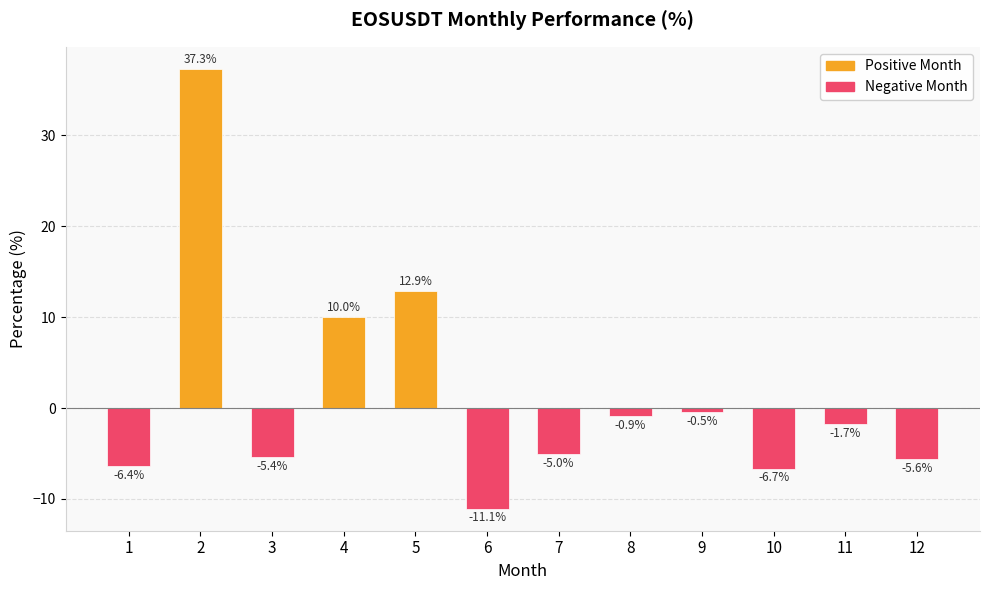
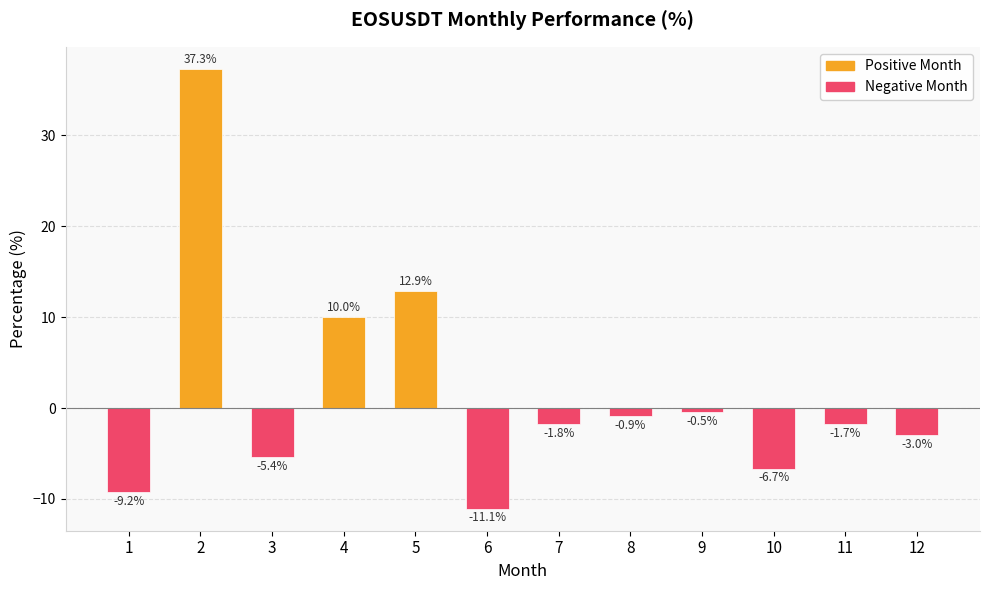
1: -6.4% -> -9.2%
7: -5.0% -> -1.8%
12: -5.6% -> -3.0%
